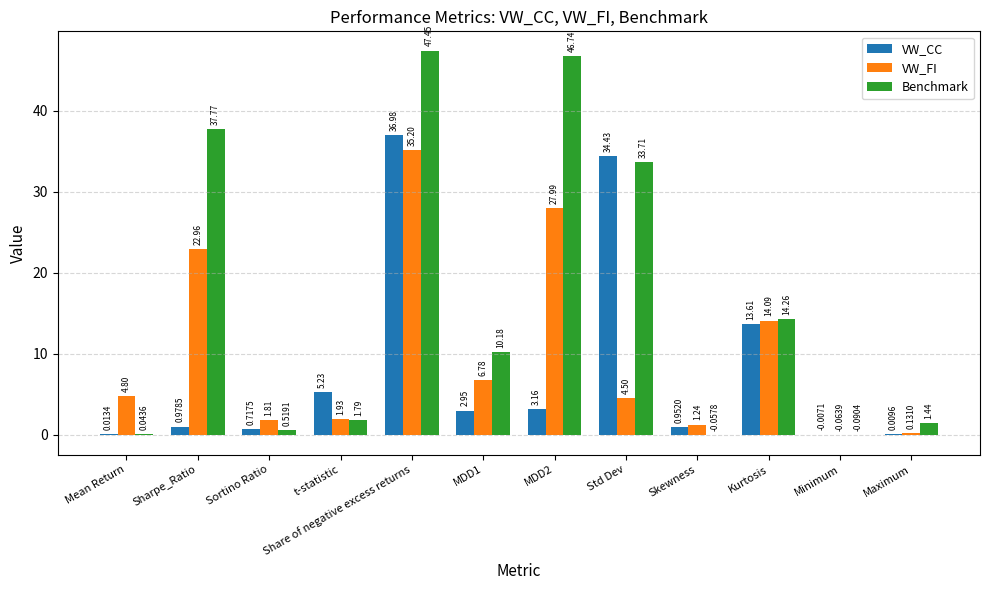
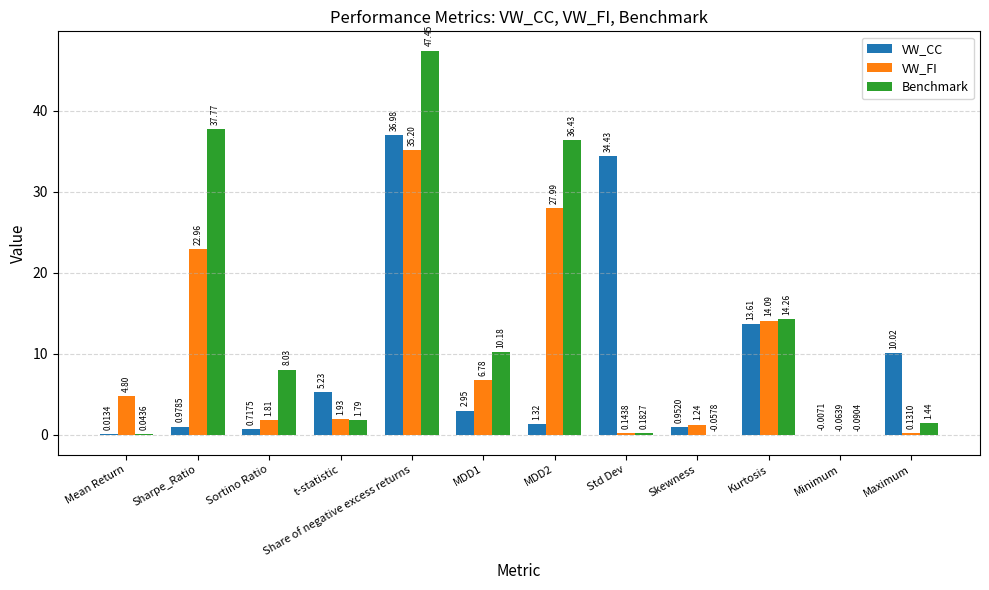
Benchmark, Sortino Ratio: 0.5191 -> 8.03
VW_CC, MDD2: 3.16 -> 1.32
Benchmark, MDD2: 46.74 -> 36.43
VW_FI, Std Dev: 4.50 -> 0.1438
Benchmark, Std Dev: 33.71 -> 0.1827
VW_CC, Maximum: 0.0096 -> 10.02
